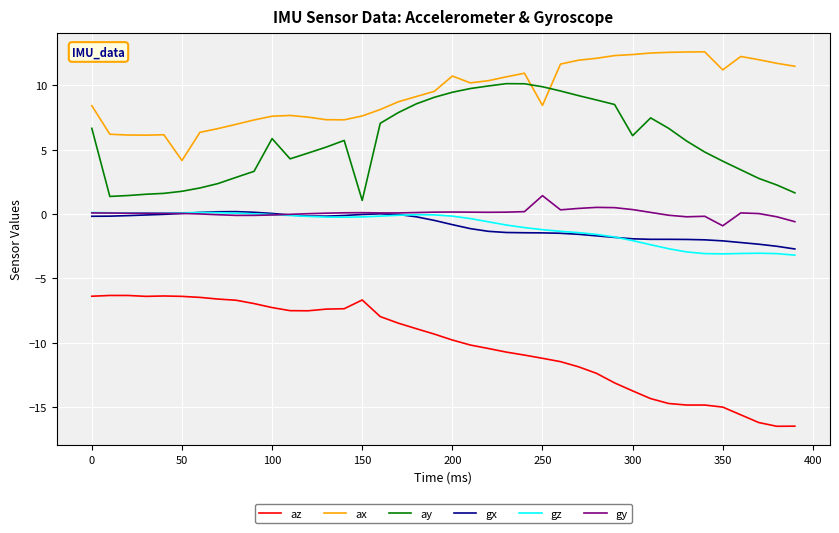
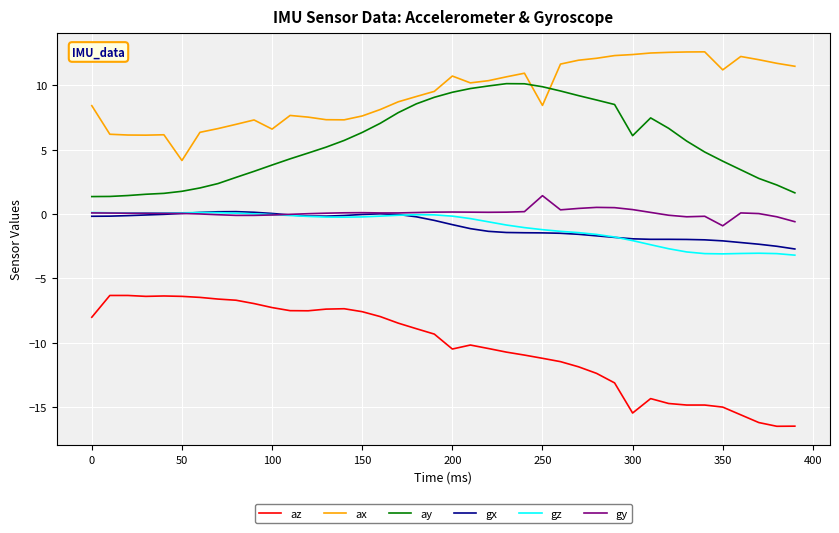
az, 0: -6.4 -> -8.0
ay, 0: 6.7 -> 1.4
ax, 100: 7.6 -> 6.6
ay, 100: 5.9 -> 3.8
az, 150: -6.7 -> -7.6
ay, 150: 1.1 -> 6.3
az, 200: -9.8 -> -10.5
az, 300: -13.7 -> -15.5
